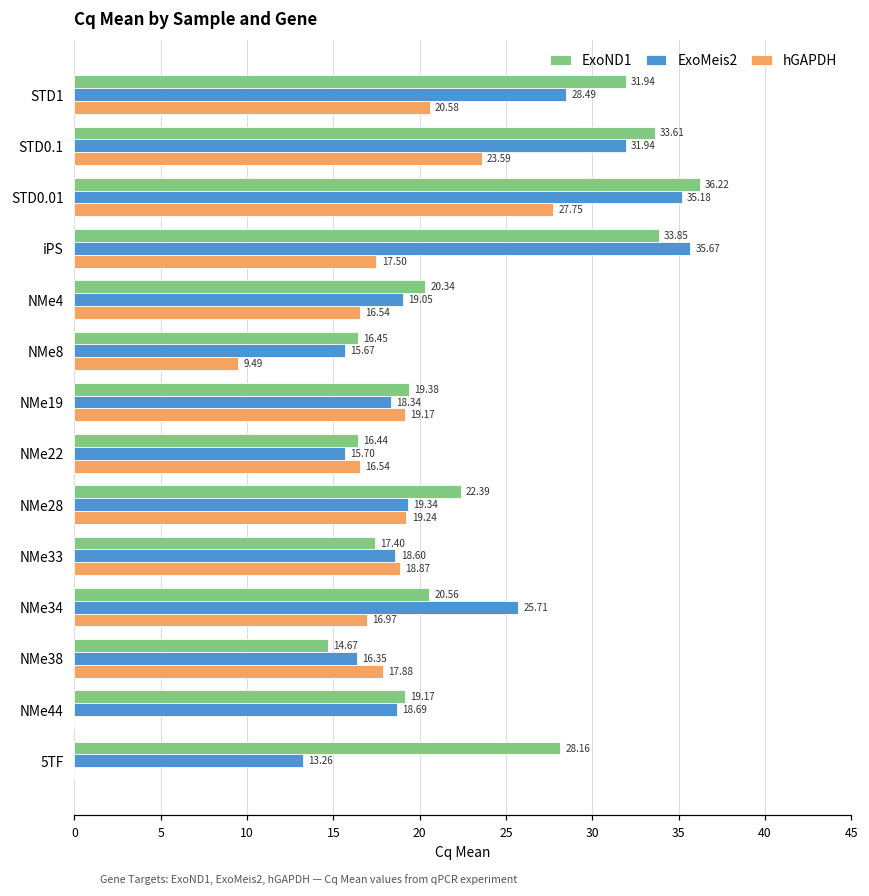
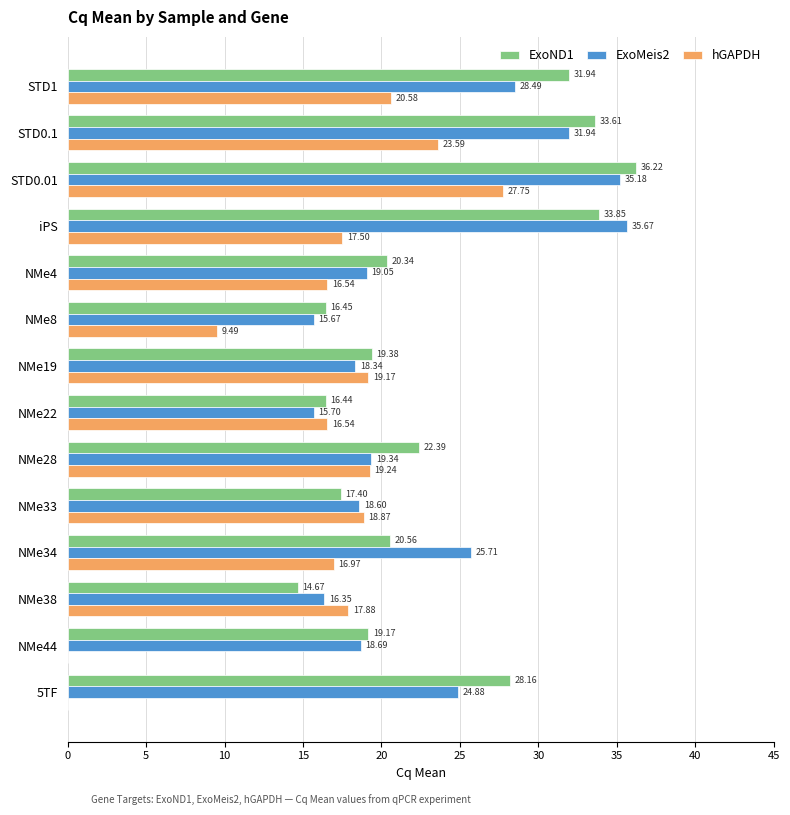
ExoMeis2, 5TF: 13.26 -> 24.88
